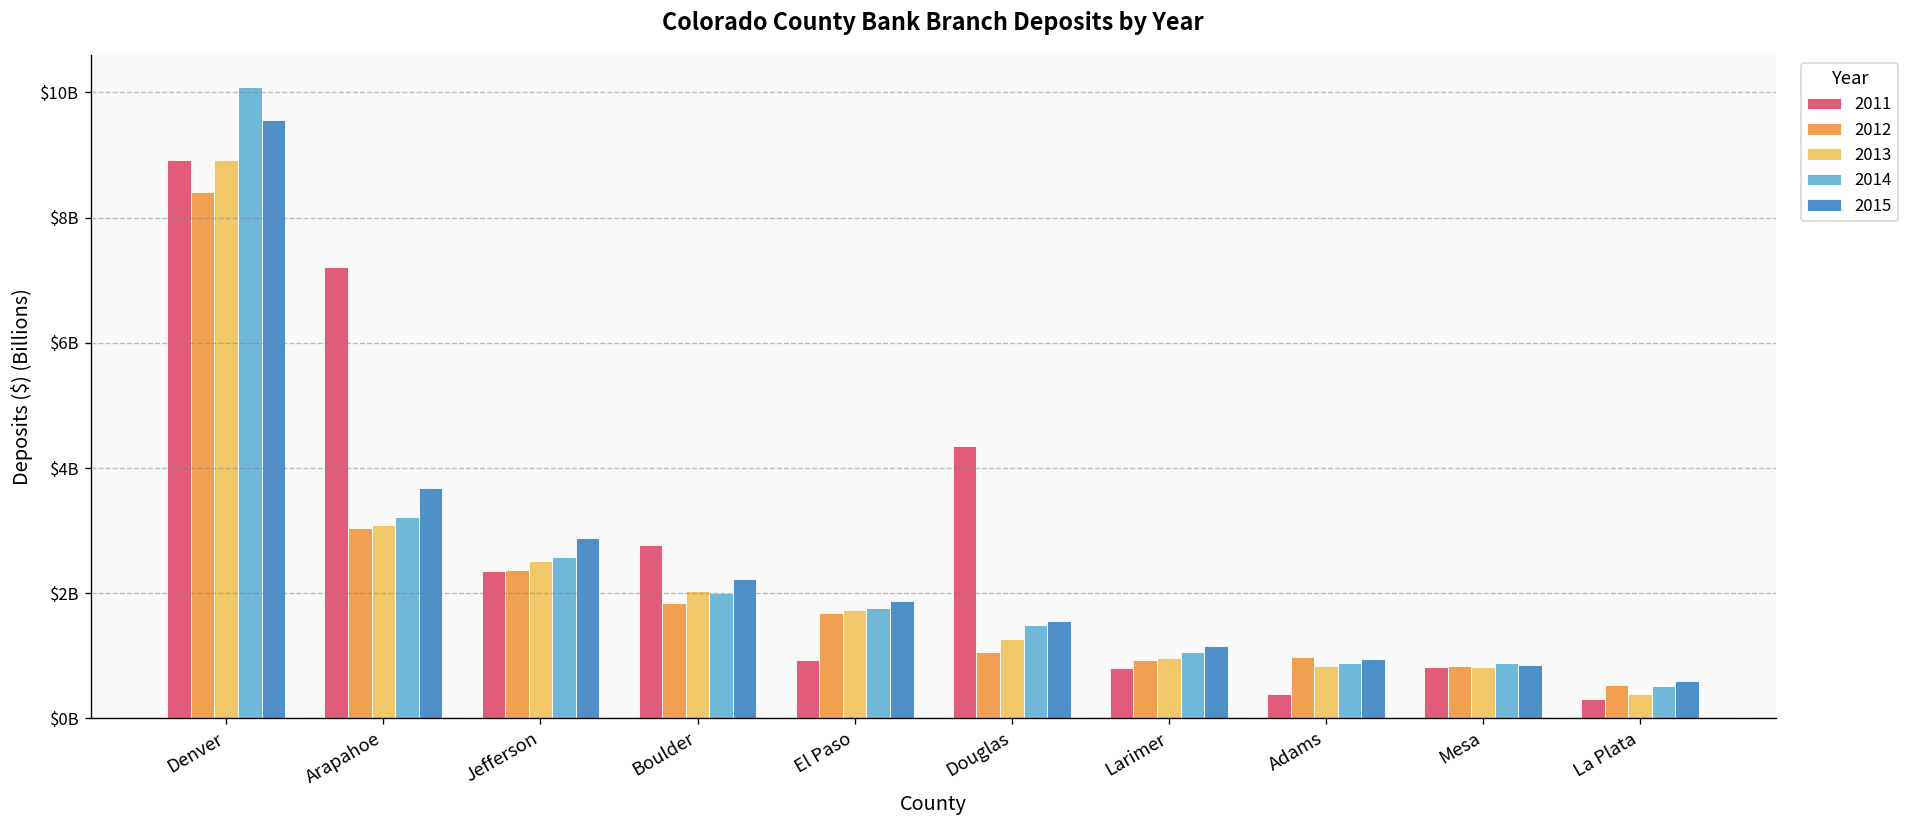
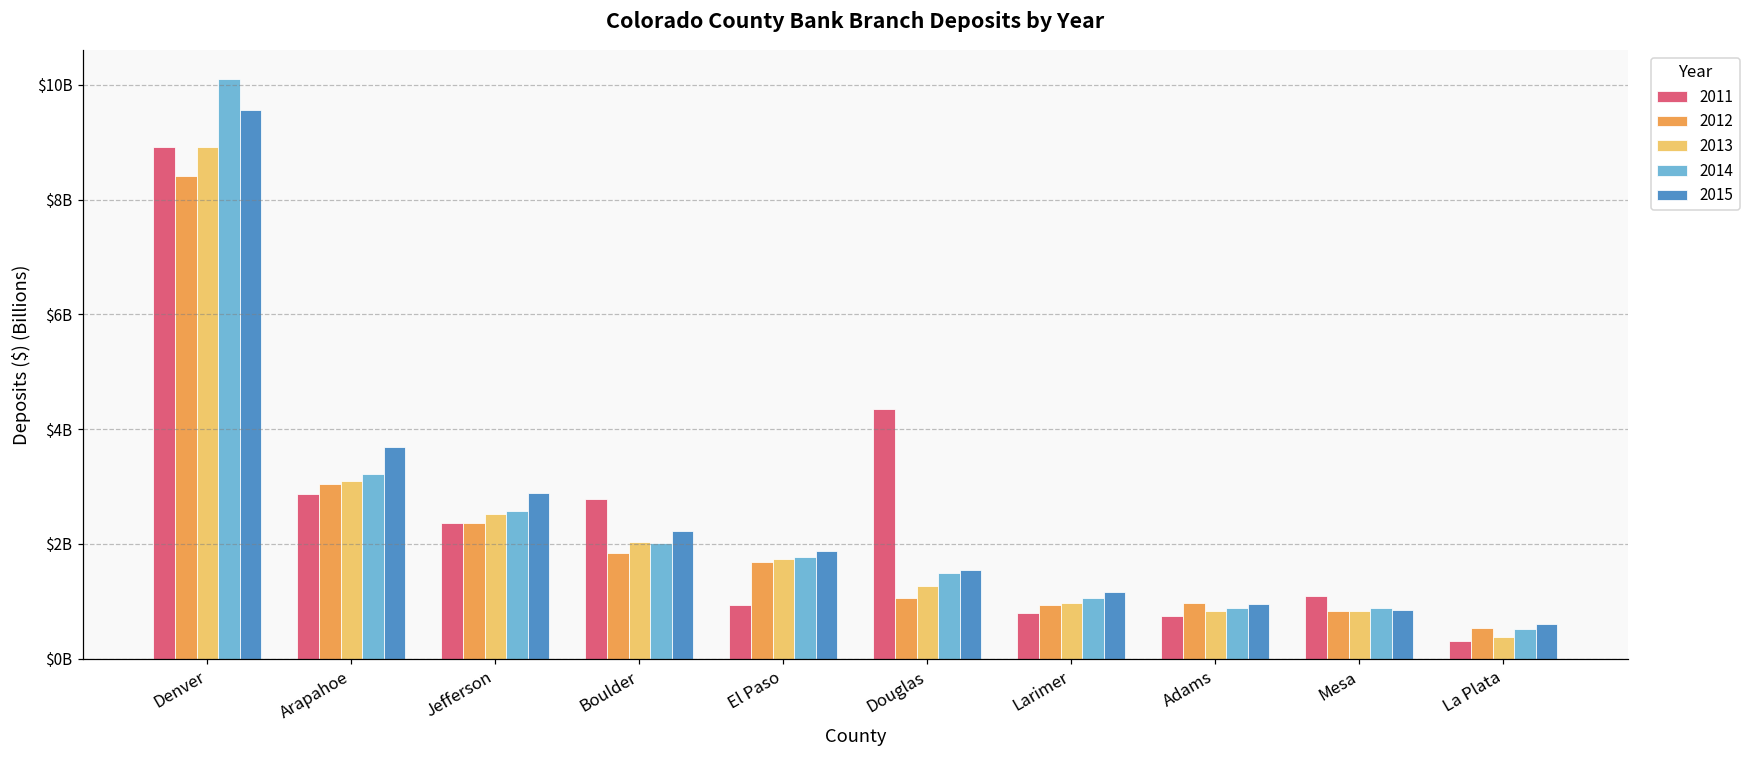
2011, Arapahoe: $7200000000 -> $2900000000
2011, Adams: $400000000 -> $700000000
2011, Mesa: $800000000 -> $1100000000
